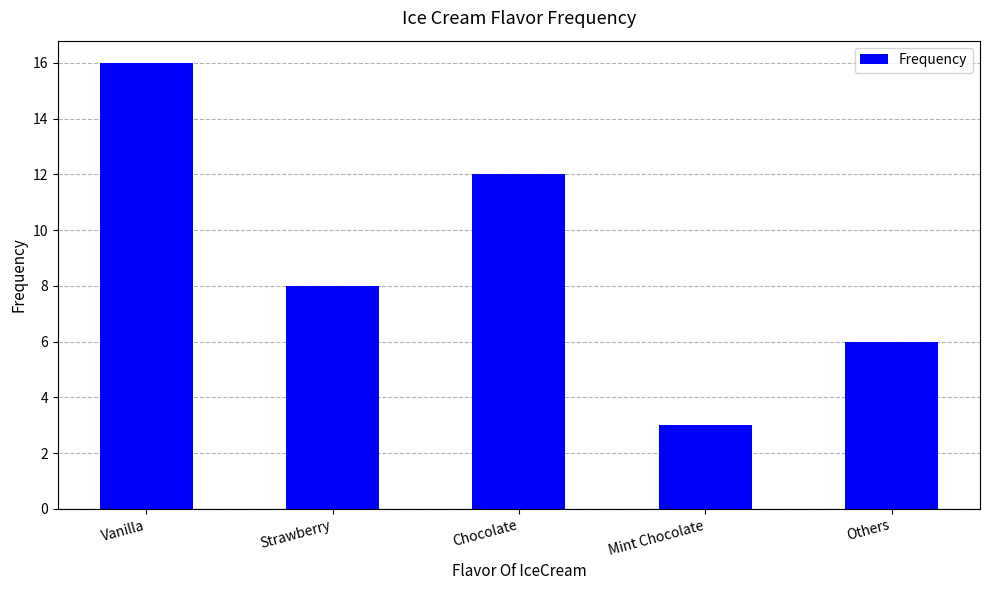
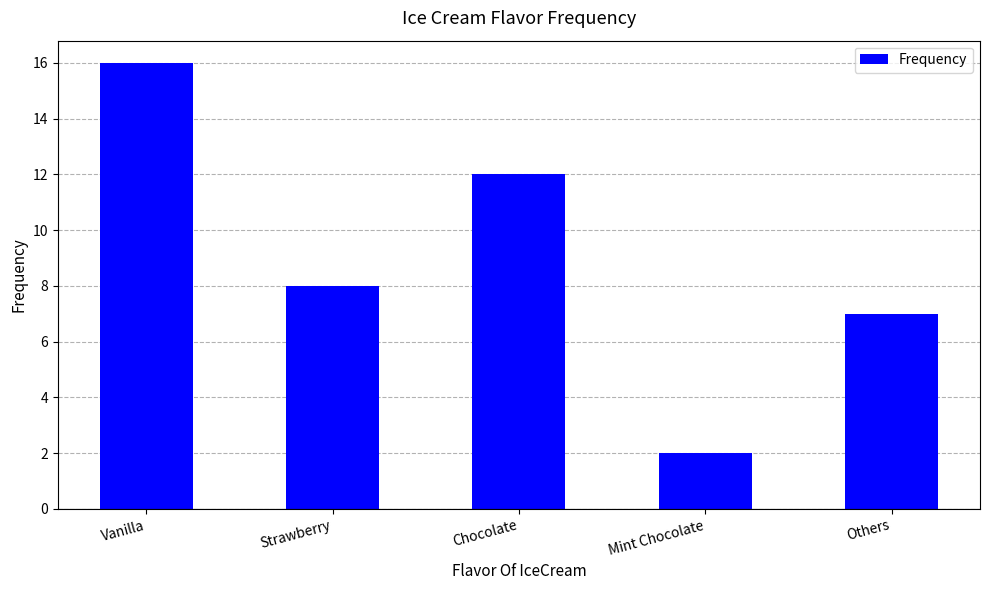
Mint Chocolate: 3 -> 2
Others: 6 -> 7
